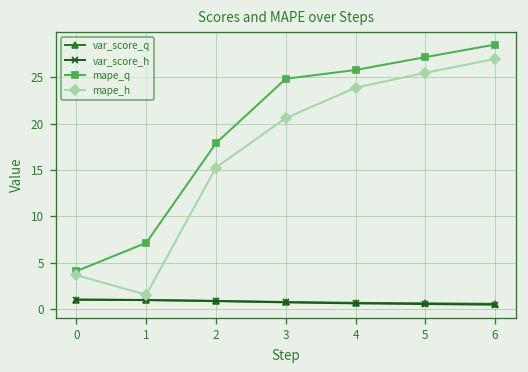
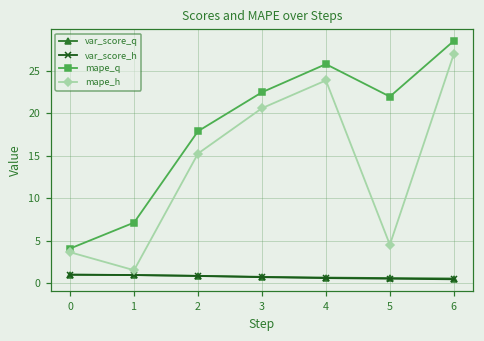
mape_q, 3: 25 -> 22
mape_q, 5: 27 -> 22
mape_h, 5: 25 -> 5
